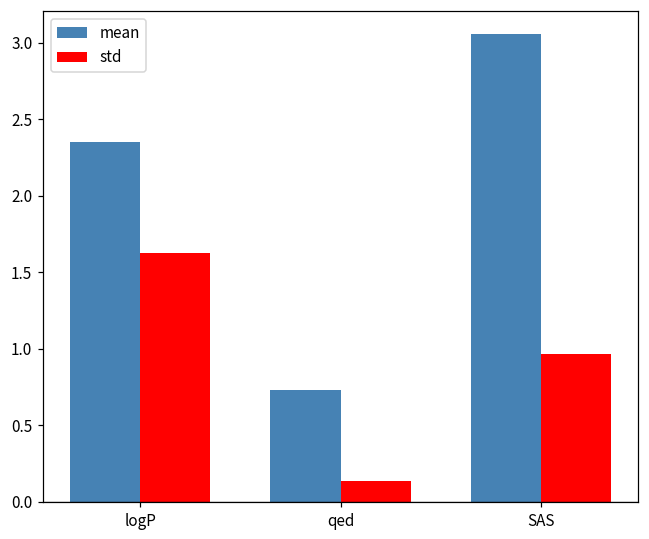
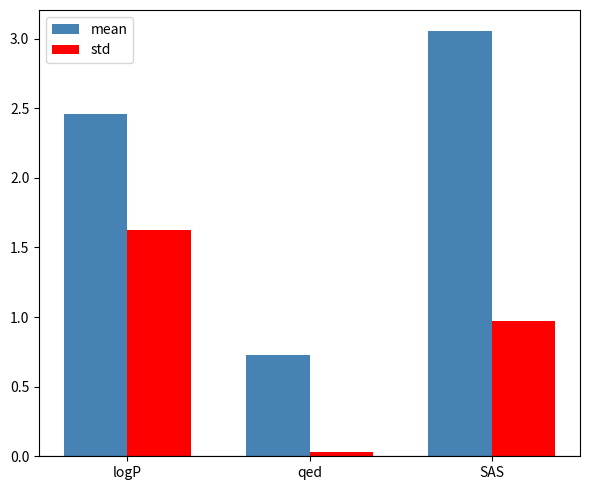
mean, logP: 2.35 -> 2.46
std, qed: 0.14 -> 0.03
